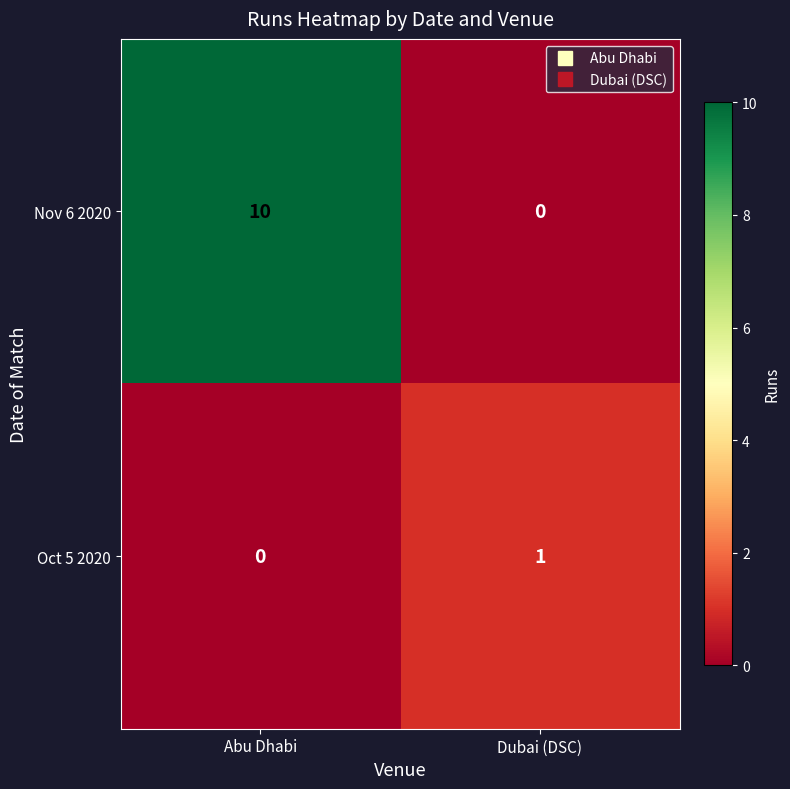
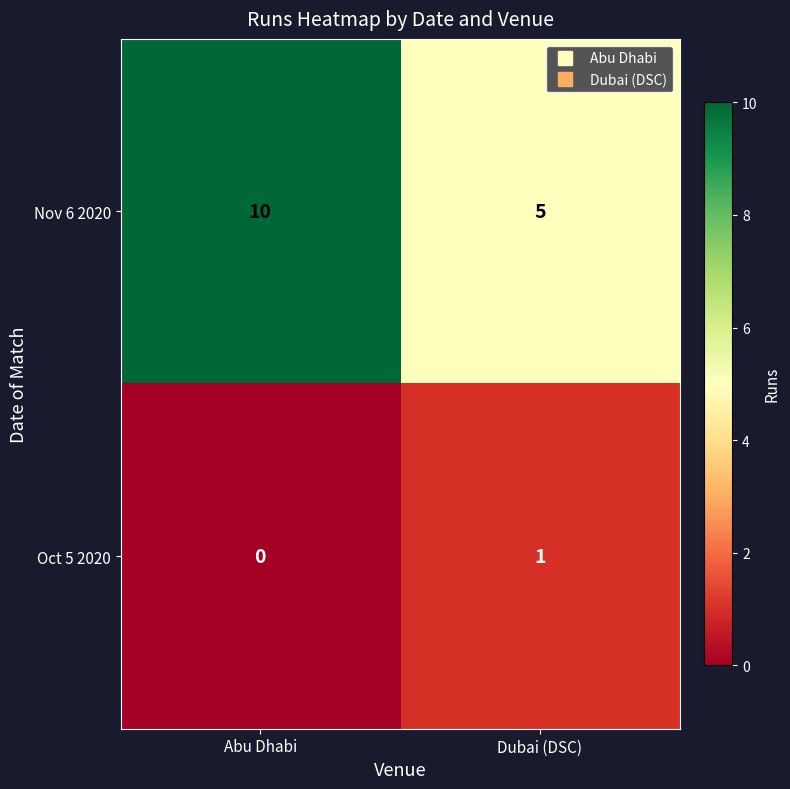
Nov 6 2020, Dubai (DSC): 0 -> 5
